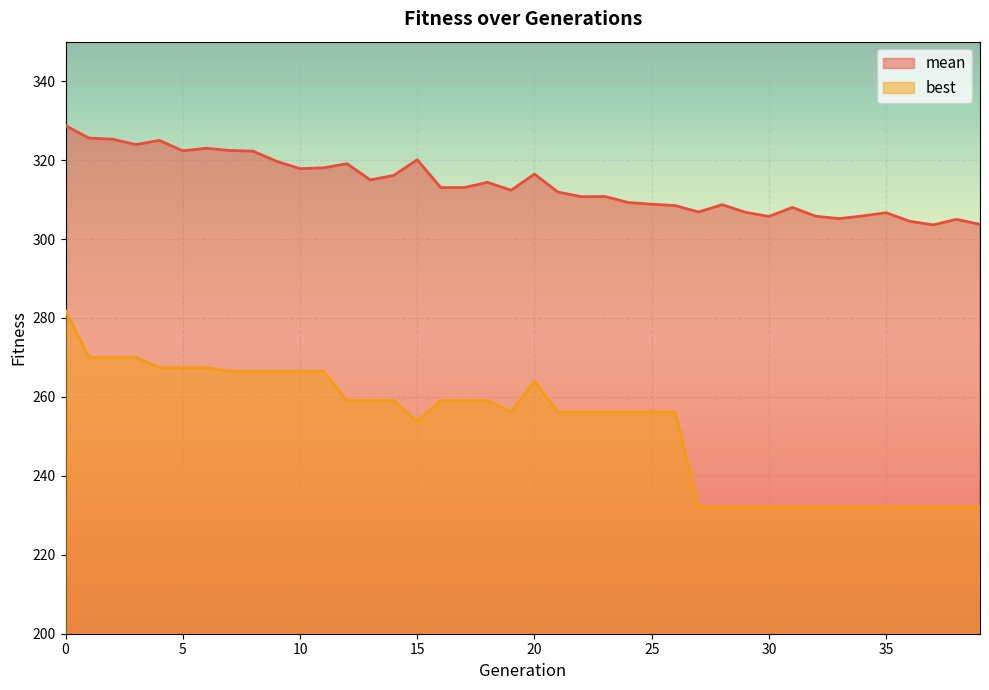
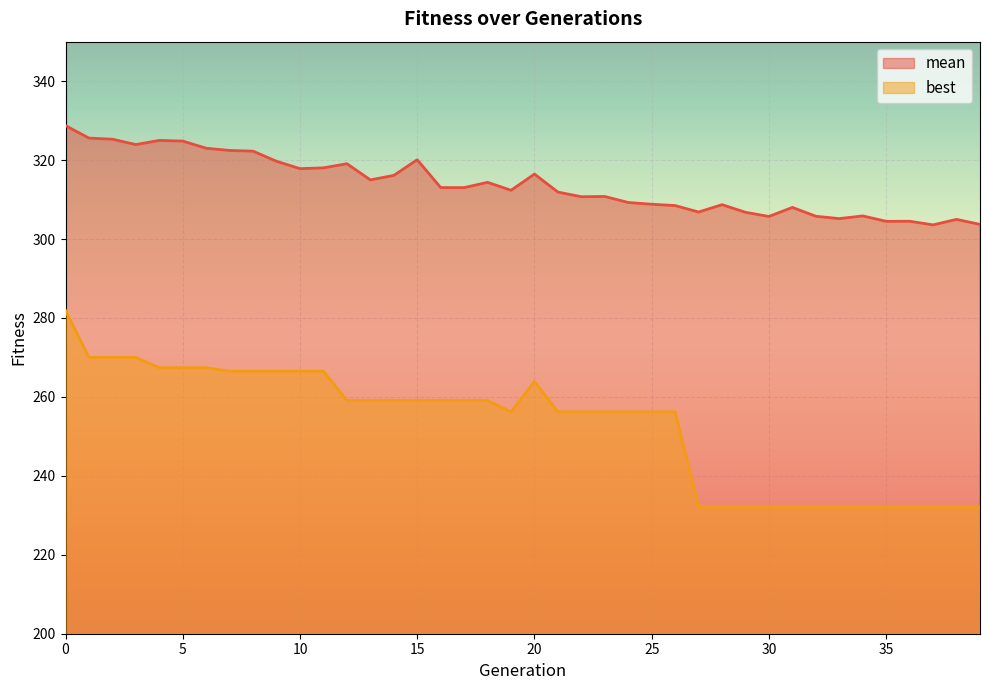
mean, 5: 322 -> 325
best, 15: 254 -> 259
mean, 35: 307 -> 304
